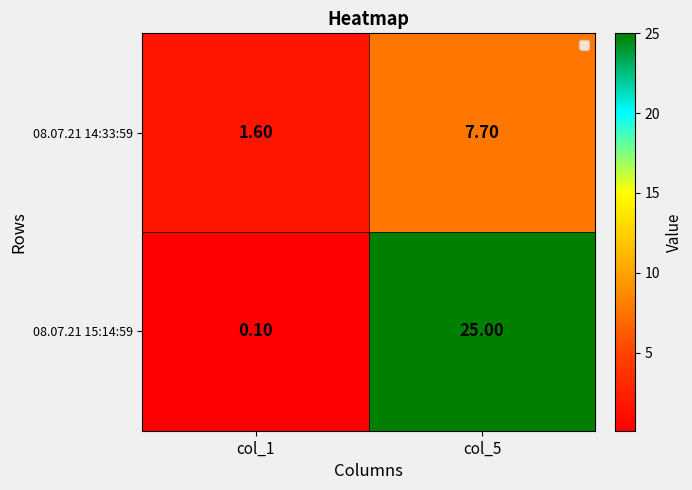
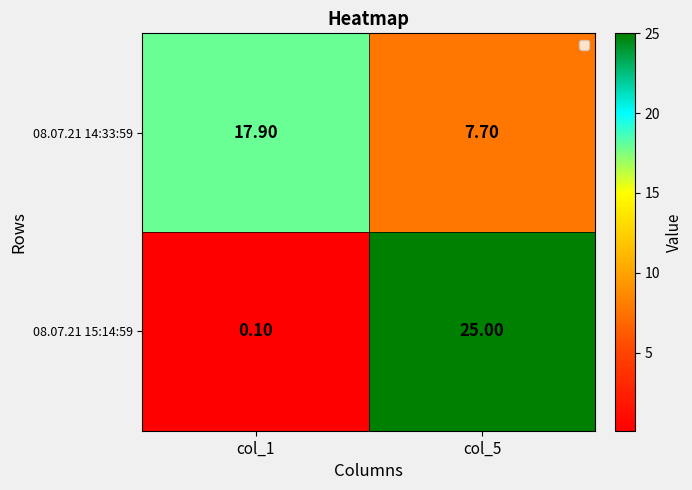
08.07.21 14:33:59, col_1: 1.60 -> 17.90
